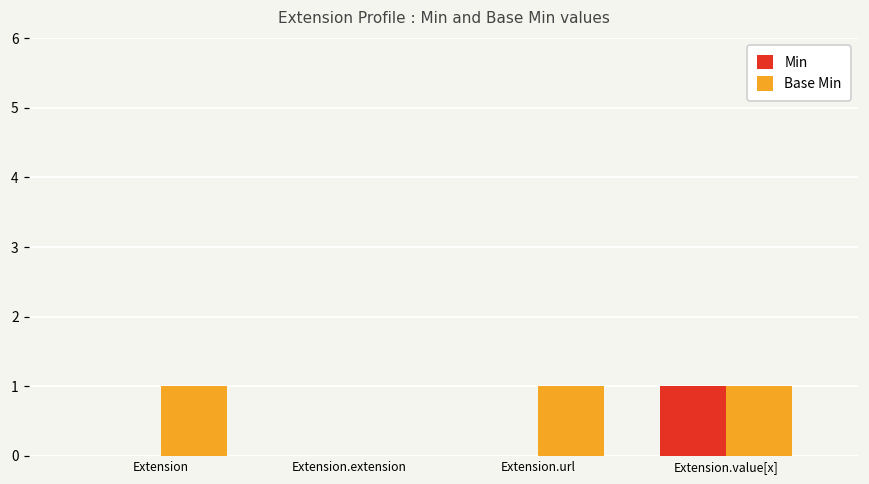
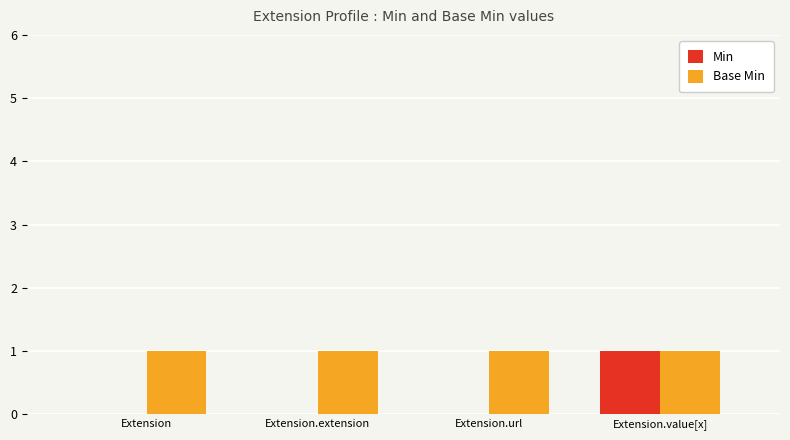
Base Min, Extension.extension: 0 -> 1
